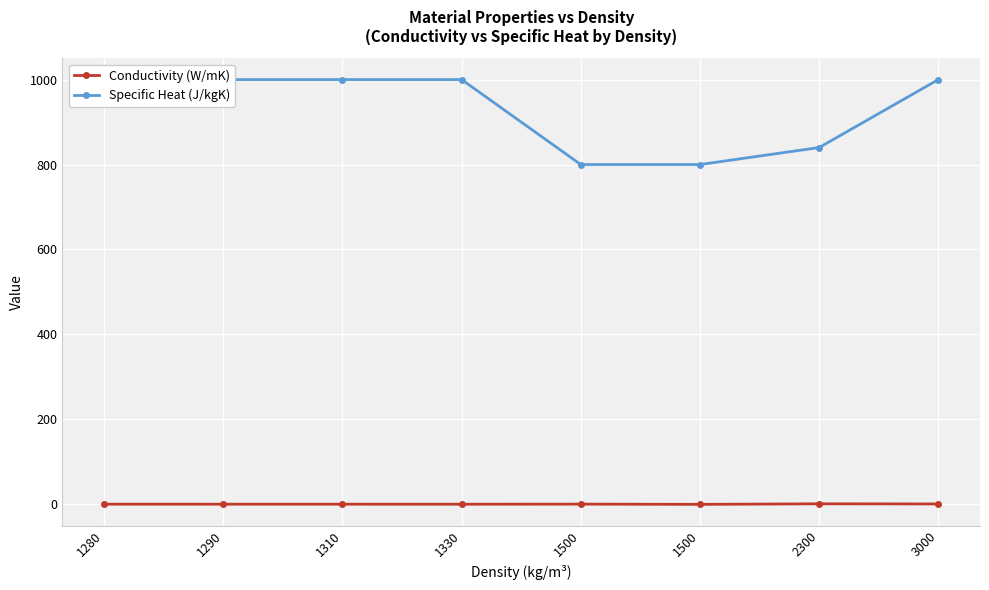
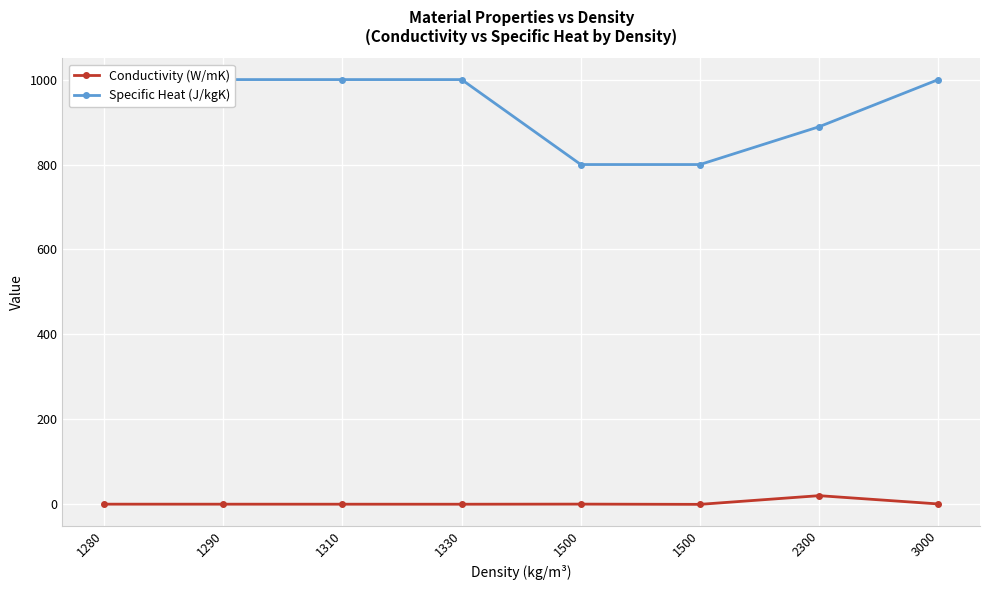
Conductivity (W/mK), 2300: 0 -> 20
Specific Heat (J/kgK), 2300: 840 -> 890
